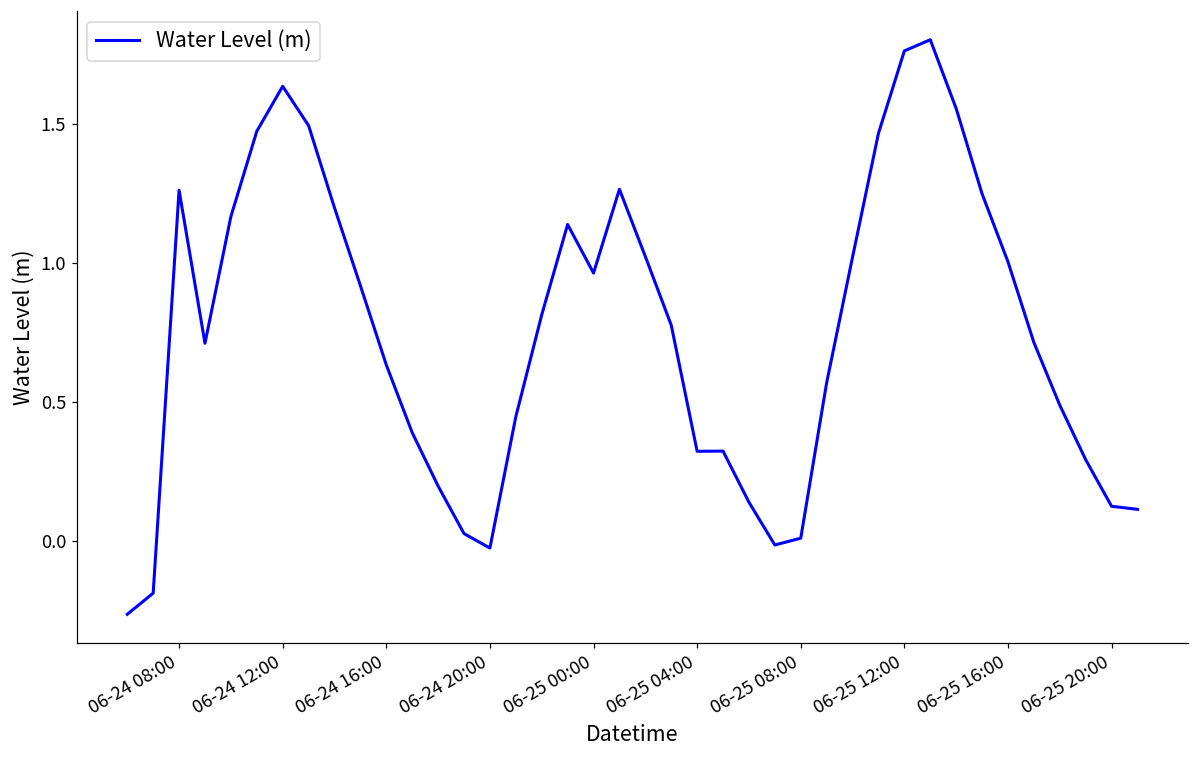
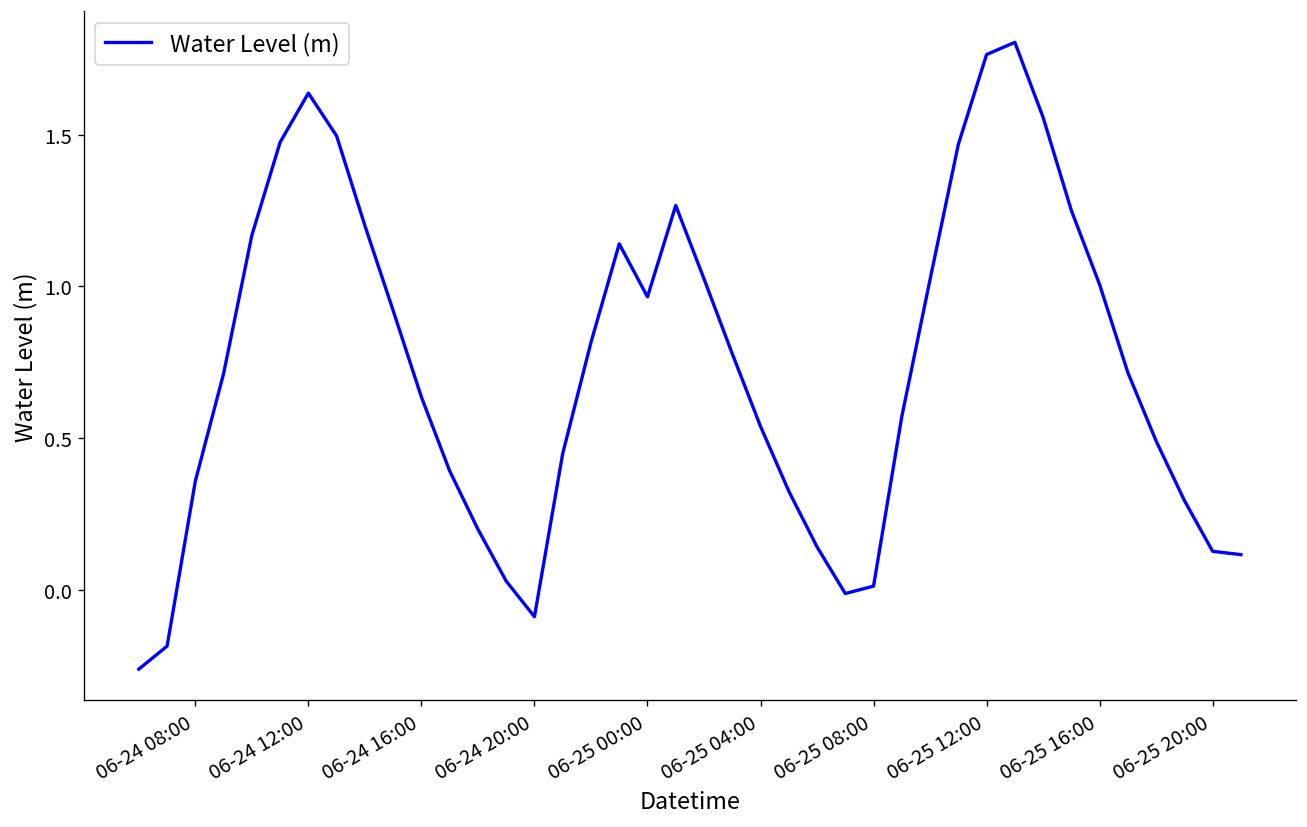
06-24 08:00: 1.26 -> 0.36
06-24 20:00: -0.02 -> -0.09
06-25 04:00: 0.32 -> 0.54
